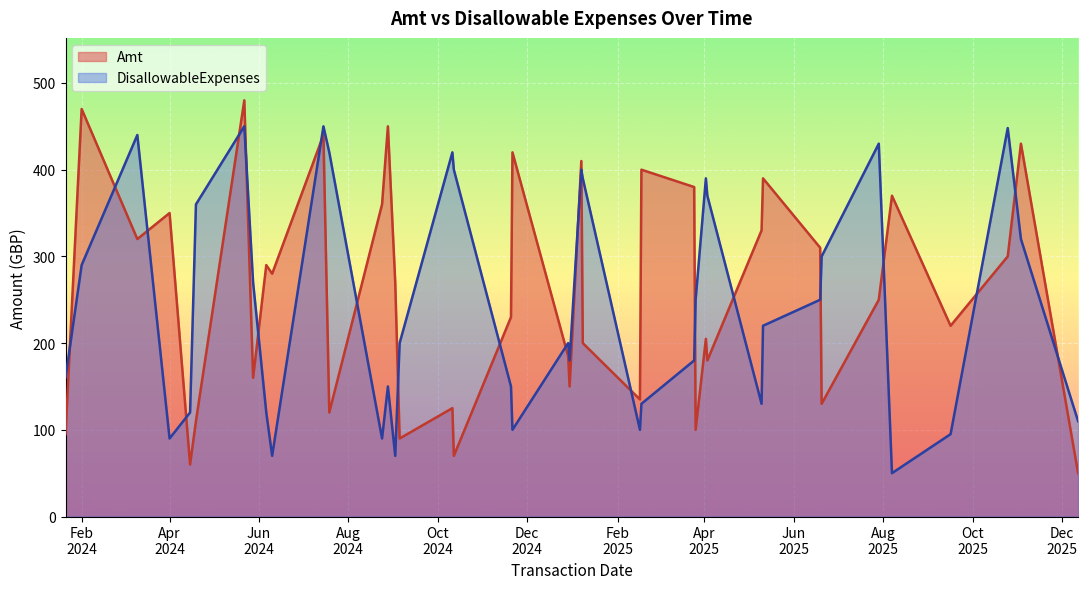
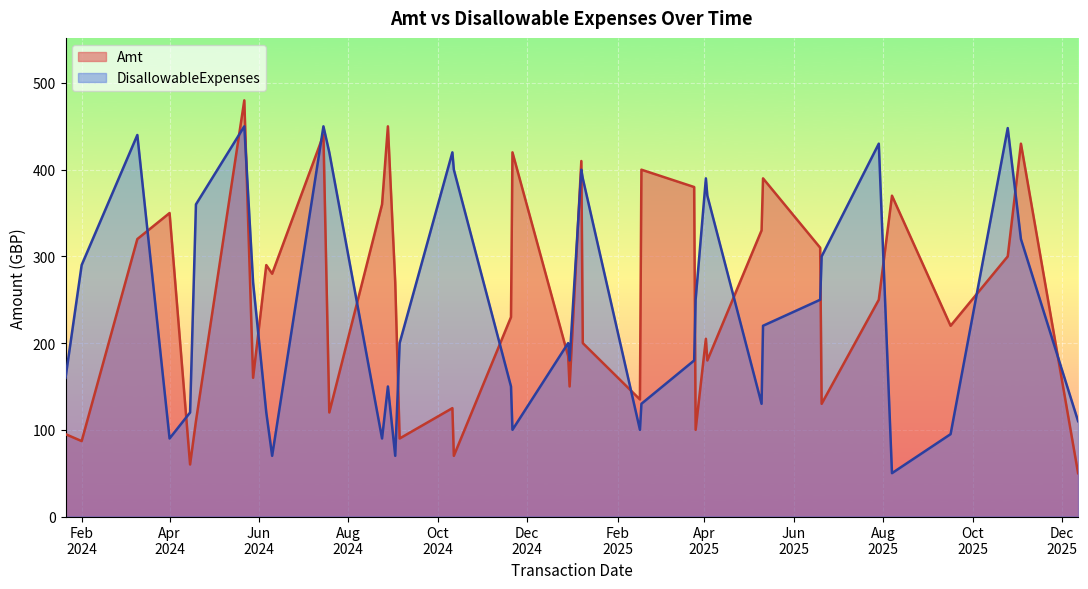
Amt, Feb 2024: 470 -> 90
